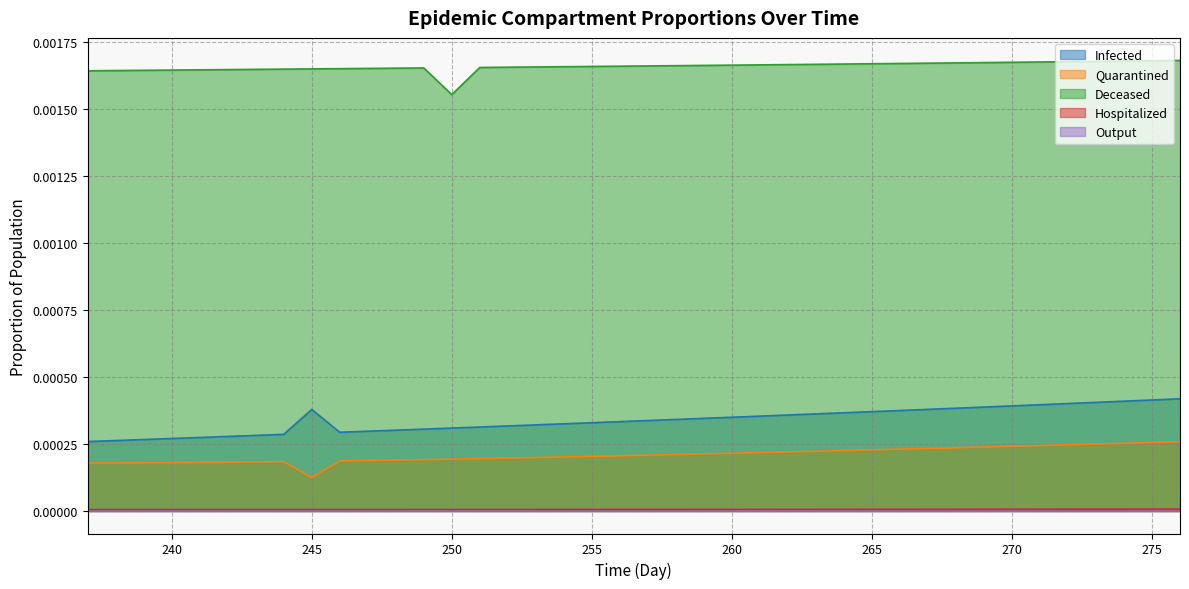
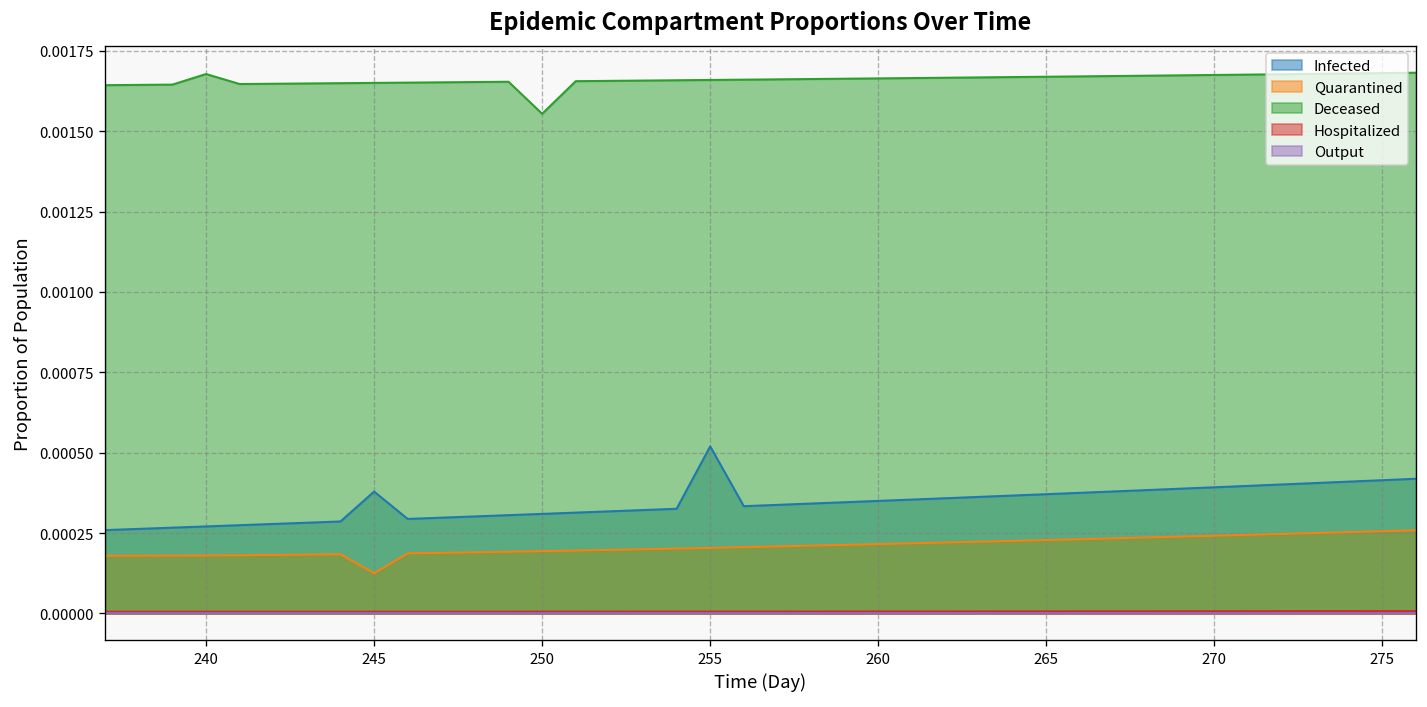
Deceased, 240: 0.00165 -> 0.00168
Infected, 255: 0.00033 -> 0.00052
